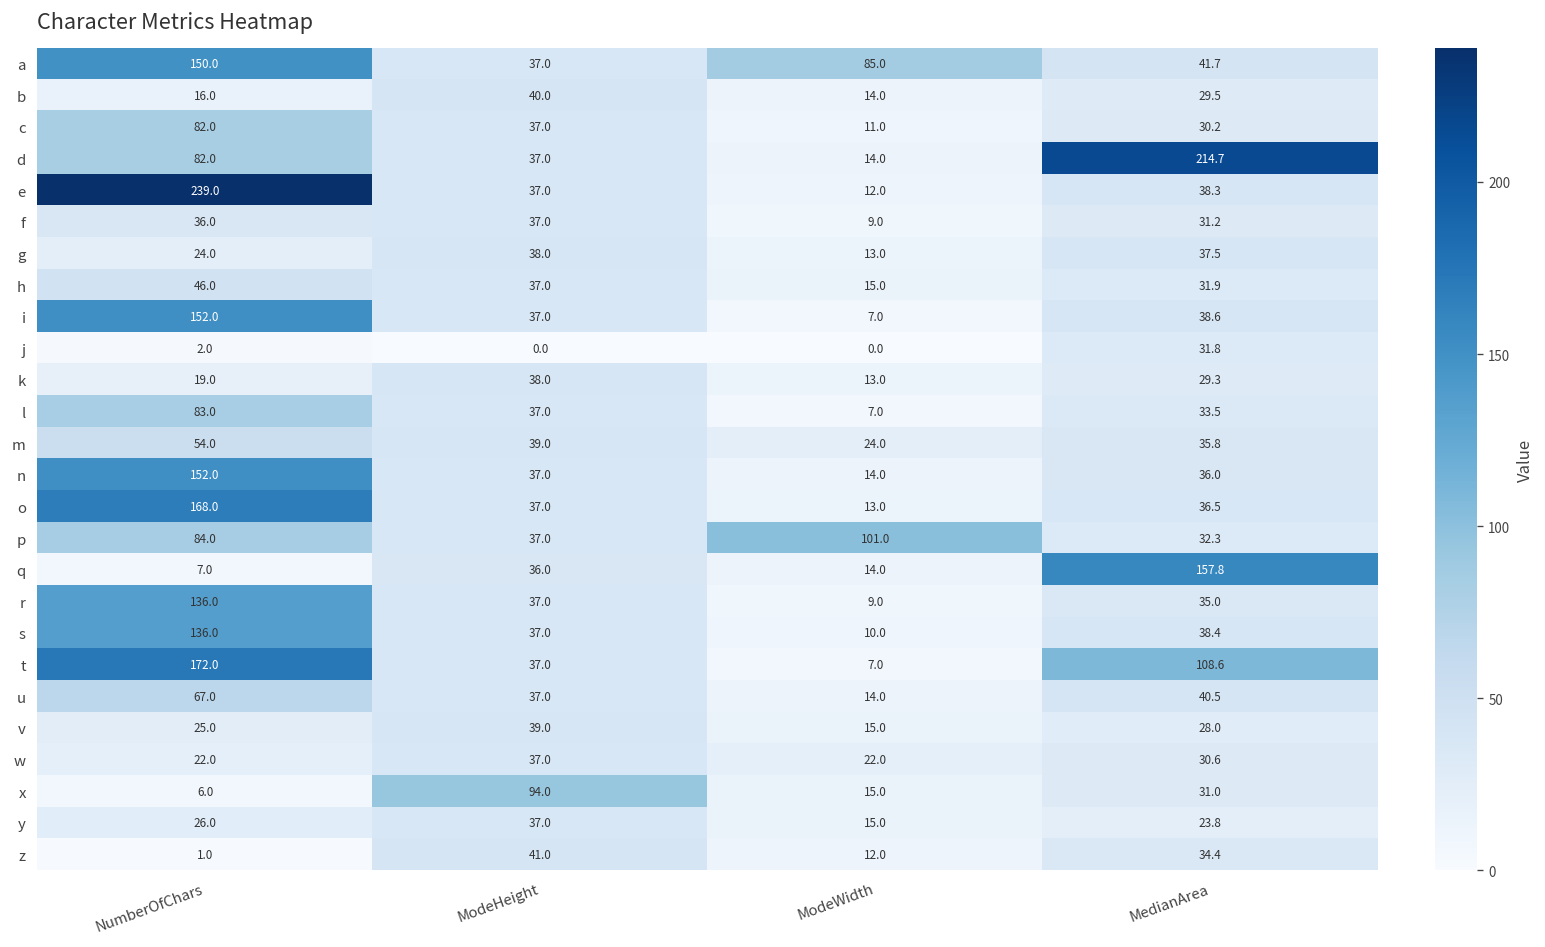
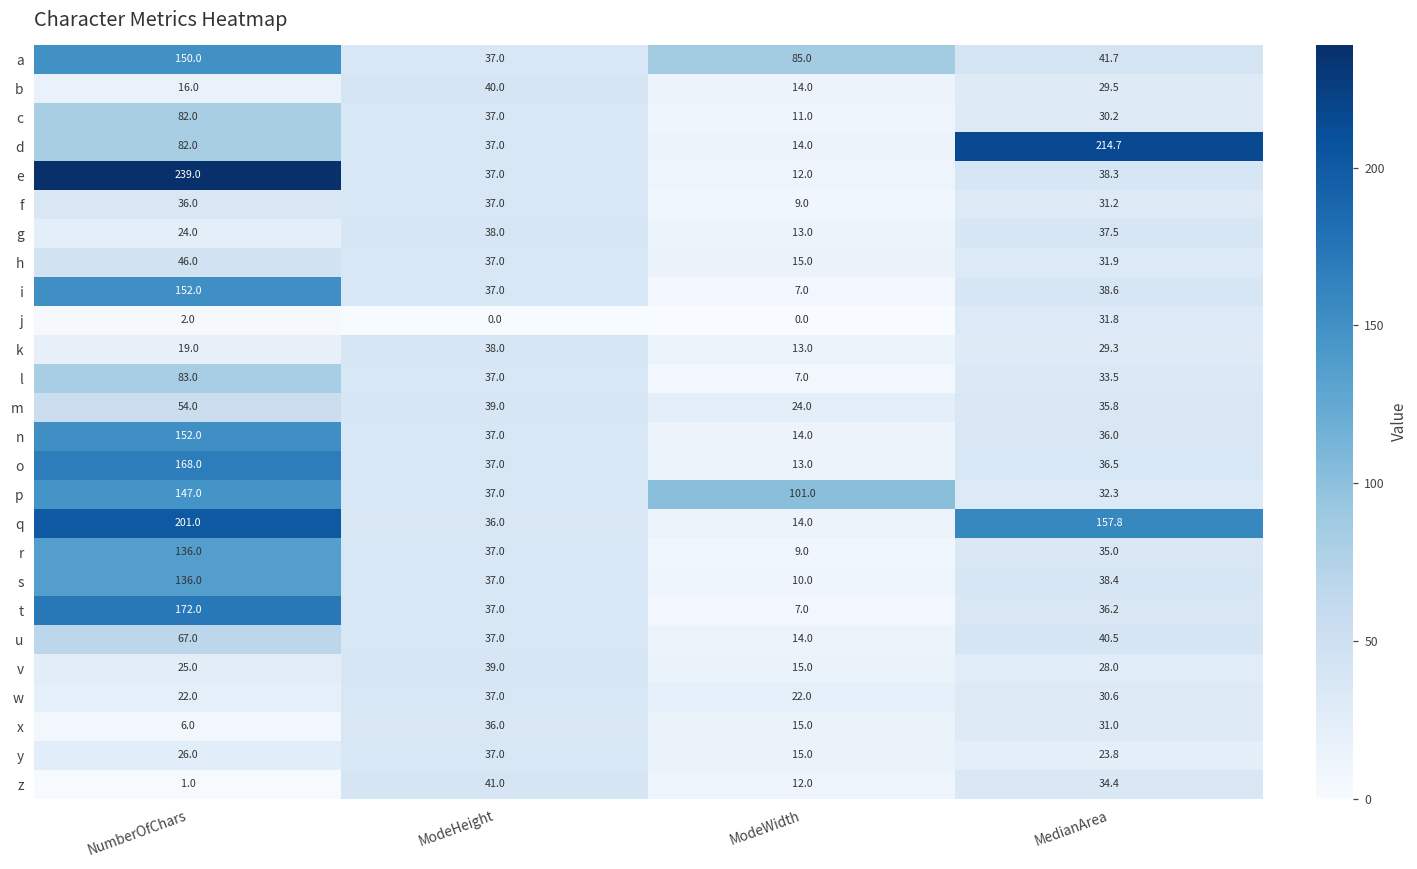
p, NumberOfChars: 84.0 -> 147.0
q, NumberOfChars: 7.0 -> 201.0
t, MedianArea: 108.6 -> 36.2
x, ModeHeight: 94.0 -> 36.0
